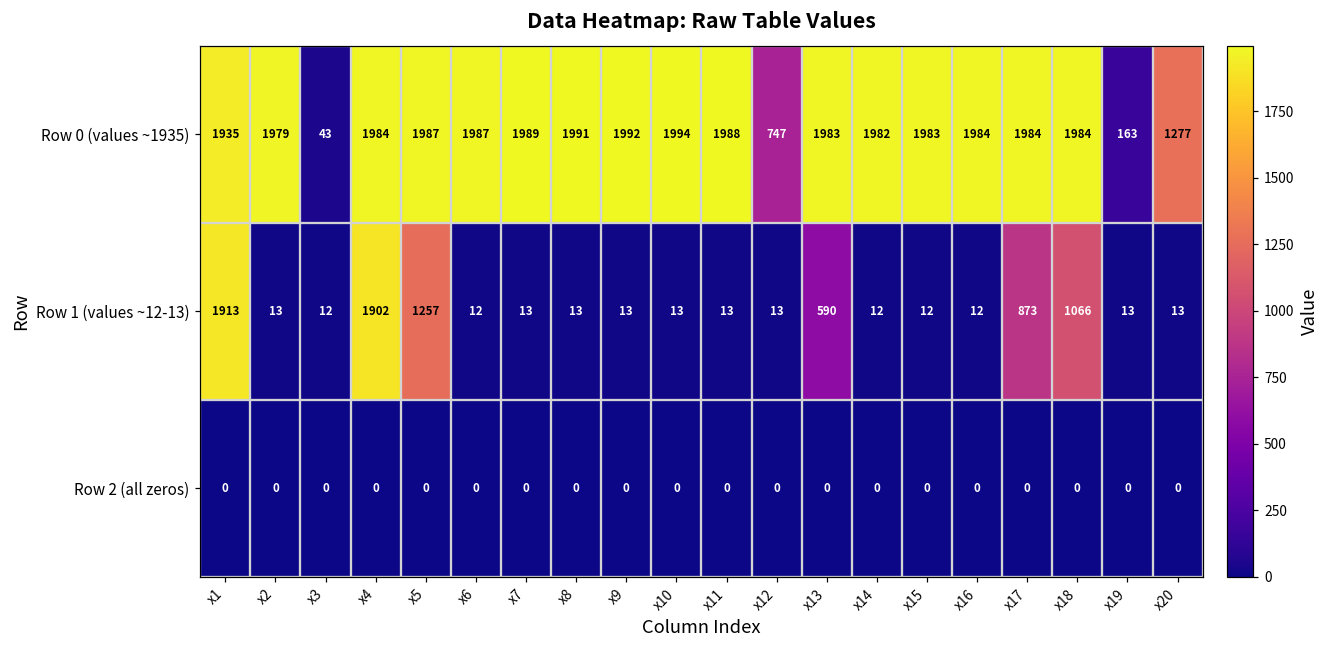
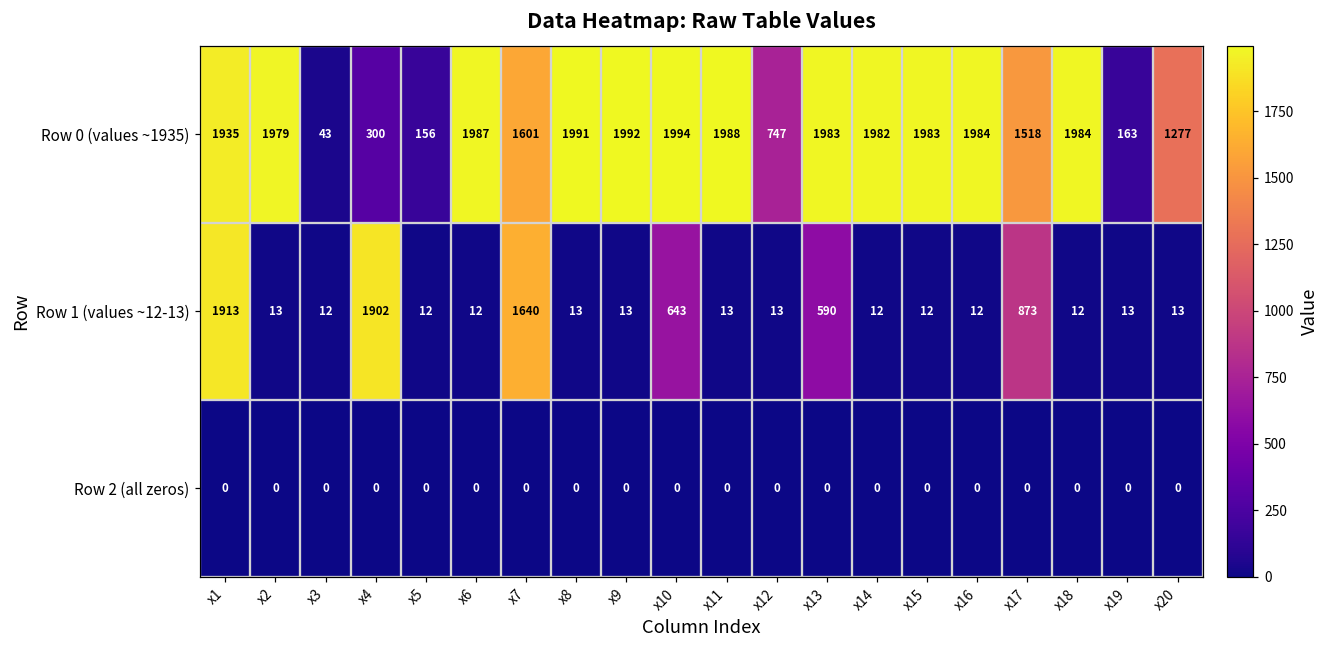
Row 0 (values ~1935), x4: 1984 -> 300
Row 0 (values ~1935), x5: 1987 -> 156
Row 0 (values ~1935), x7: 1989 -> 1601
Row 0 (values ~1935), x17: 1984 -> 1518
Row 1 (values ~12-13), x5: 1257 -> 12
Row 1 (values ~12-13), x7: 13 -> 1640
Row 1 (values ~12-13), x10: 13 -> 643
Row 1 (values ~12-13), x18: 1066 -> 12
